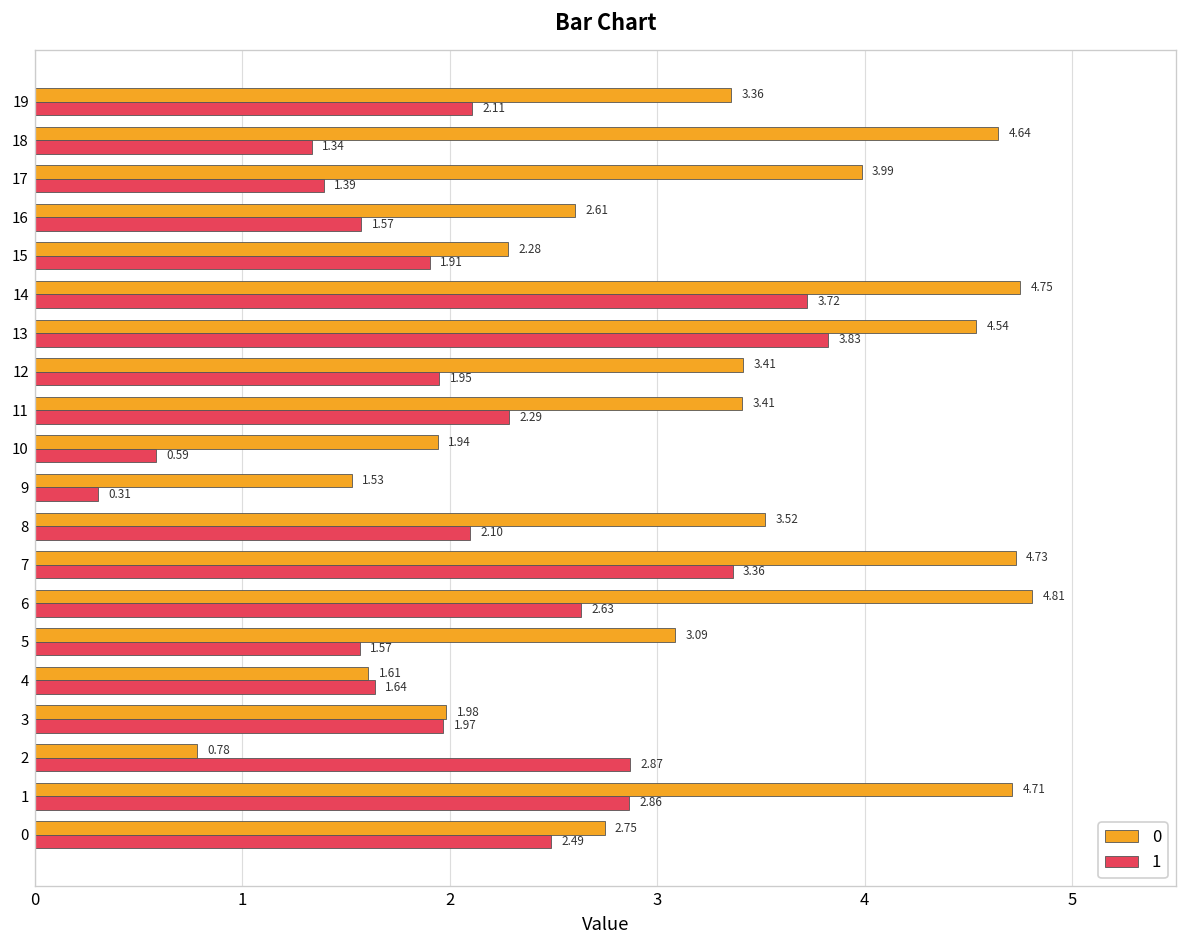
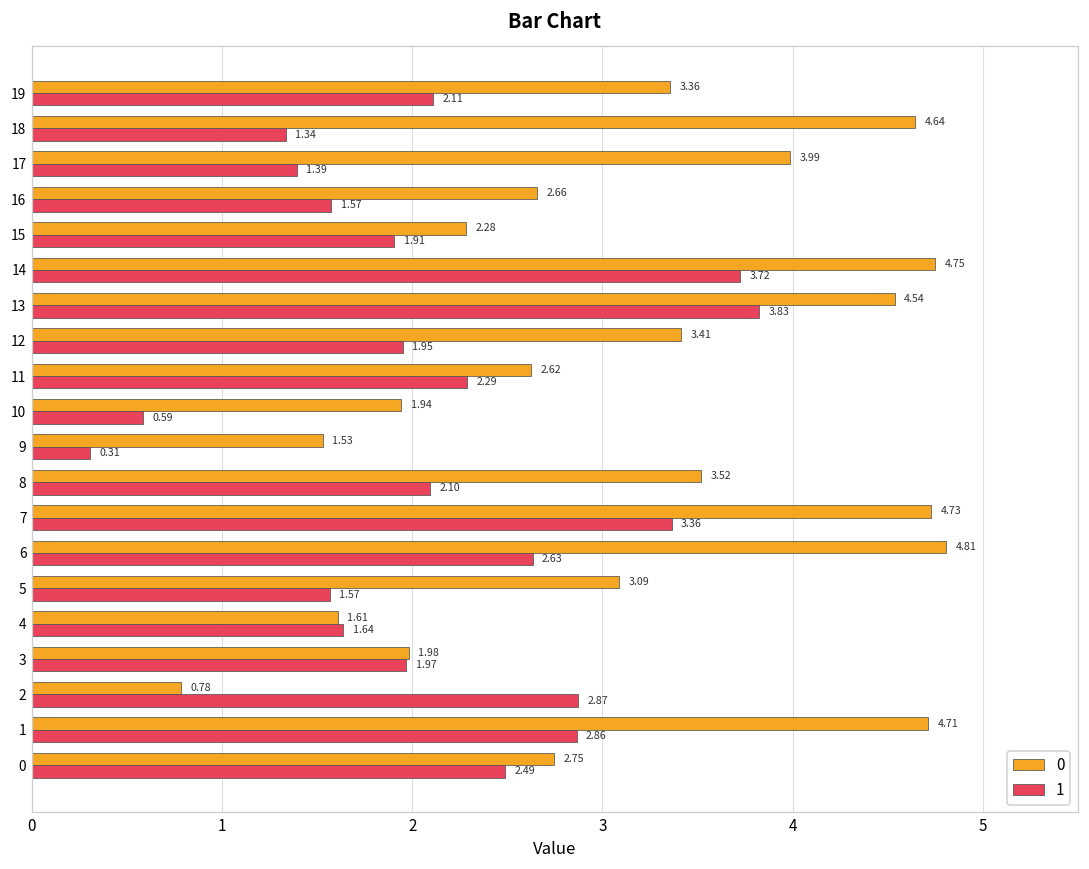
0, 16: 2.61 -> 2.66
0, 11: 3.41 -> 2.62
